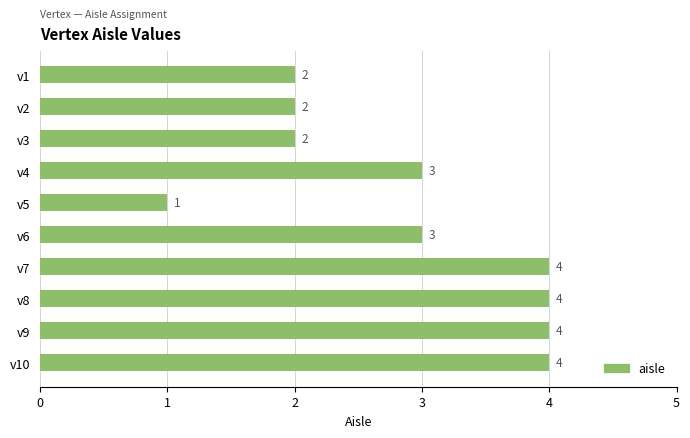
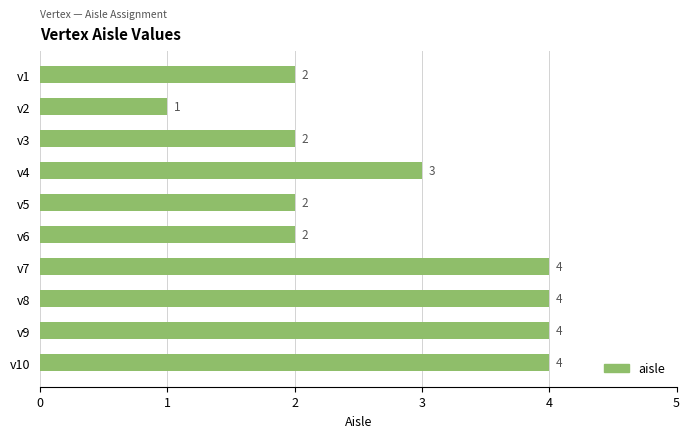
v2: 2 -> 1
v5: 1 -> 2
v6: 3 -> 2
